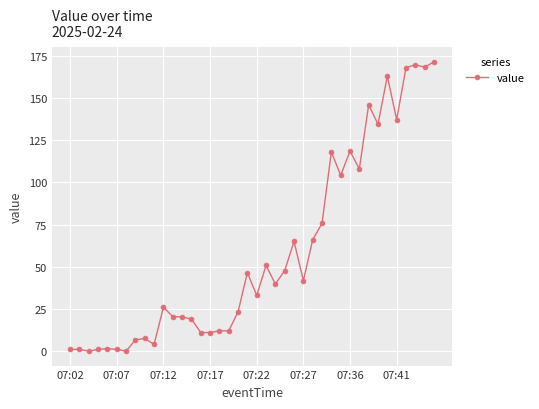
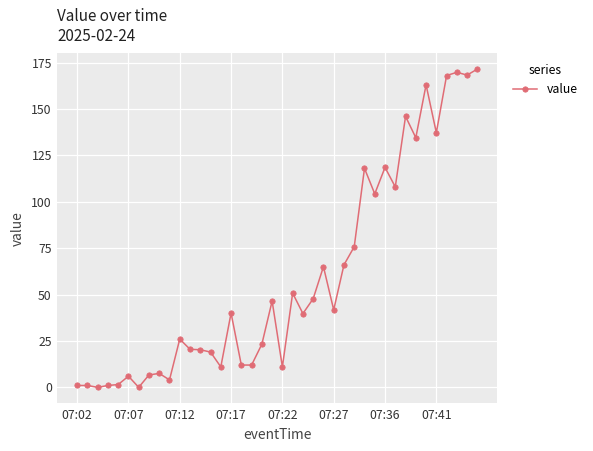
07:07: 1 -> 6
07:17: 11 -> 40
07:22: 33 -> 11
